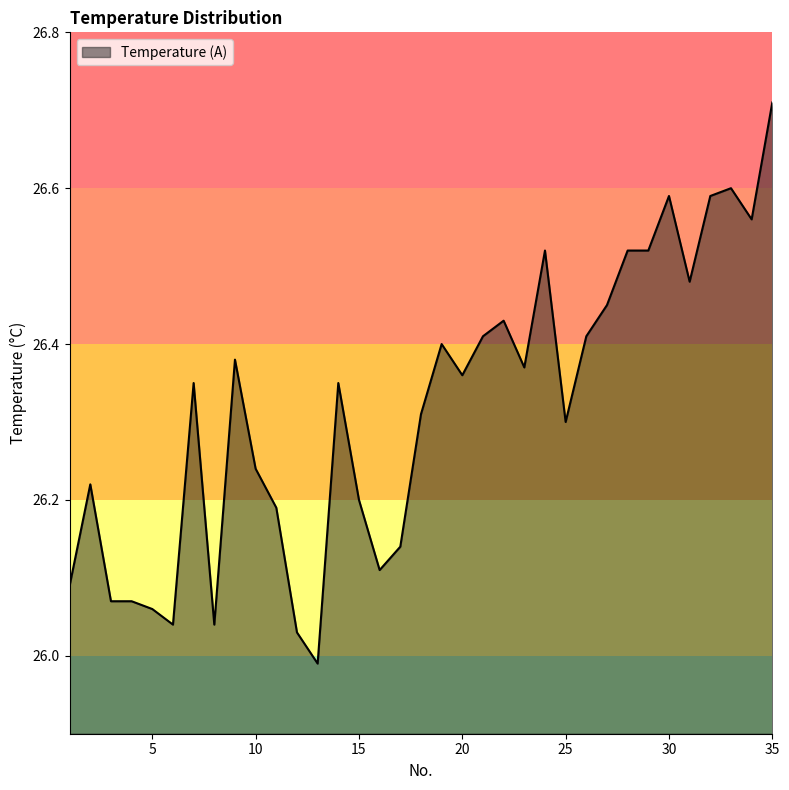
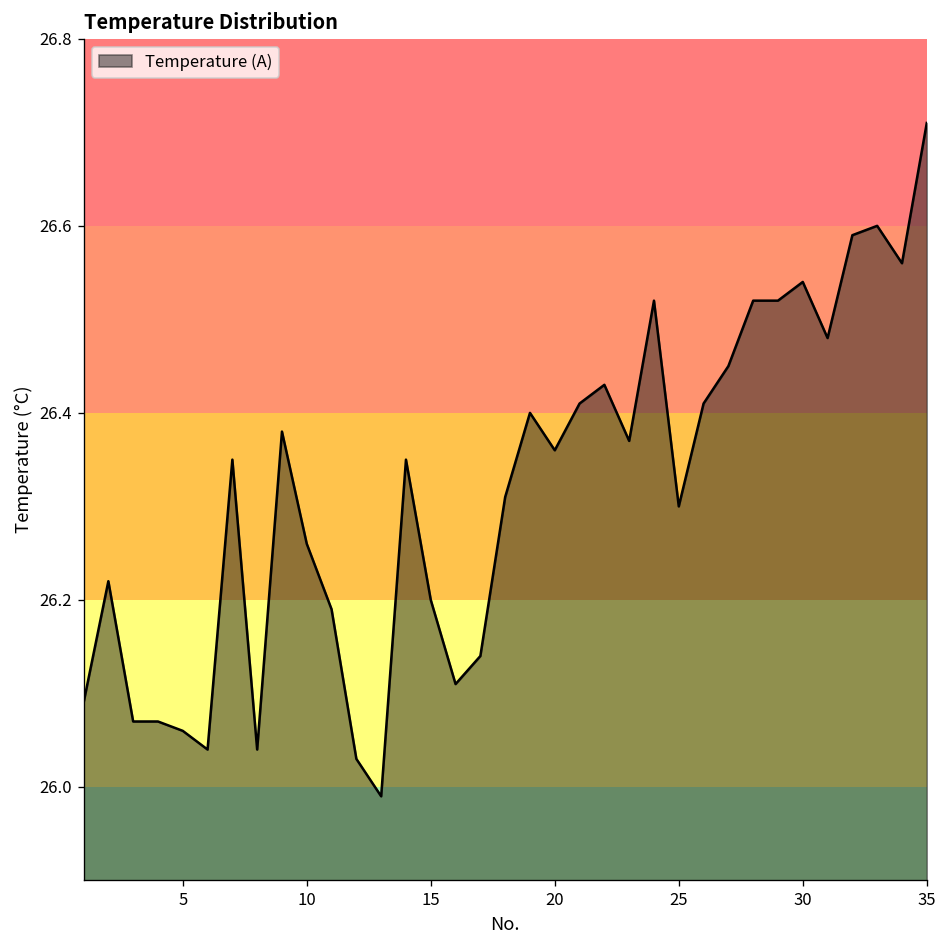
10: 26.24 -> 26.26
30: 26.59 -> 26.54
